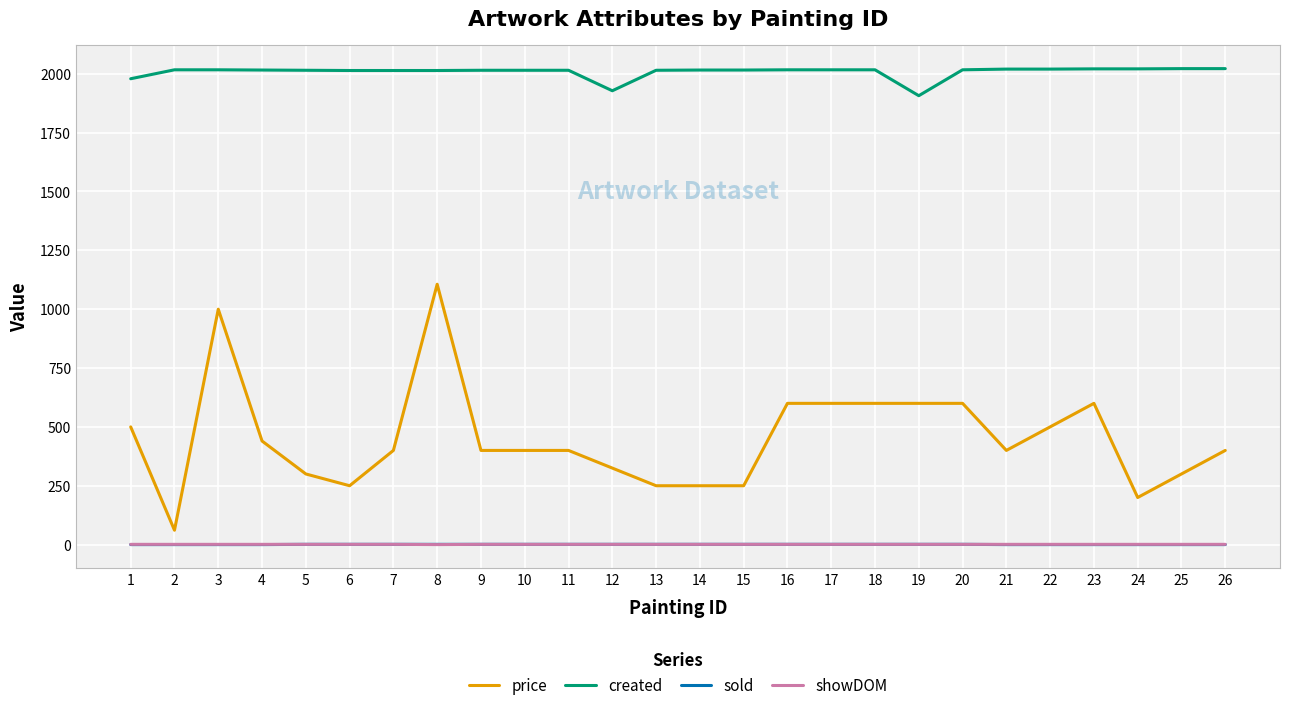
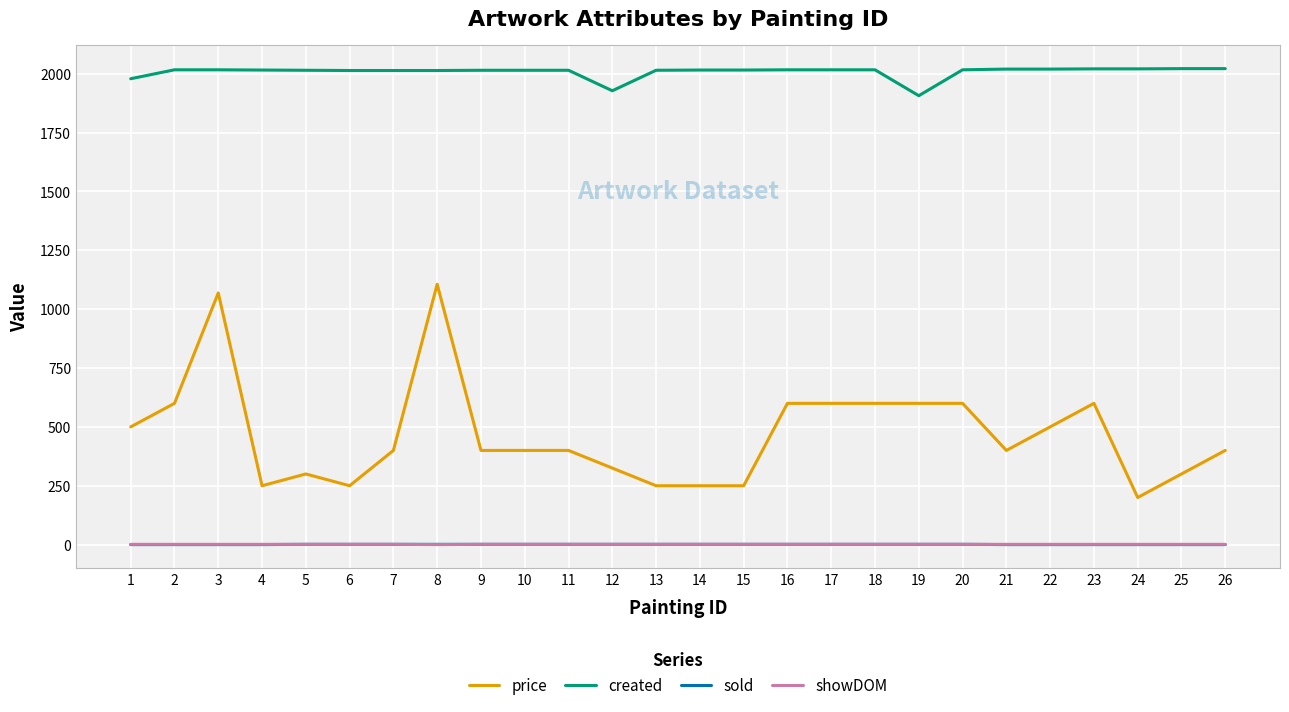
price, 2: 60 -> 600
price, 3: 1000 -> 1070
price, 4: 440 -> 250
